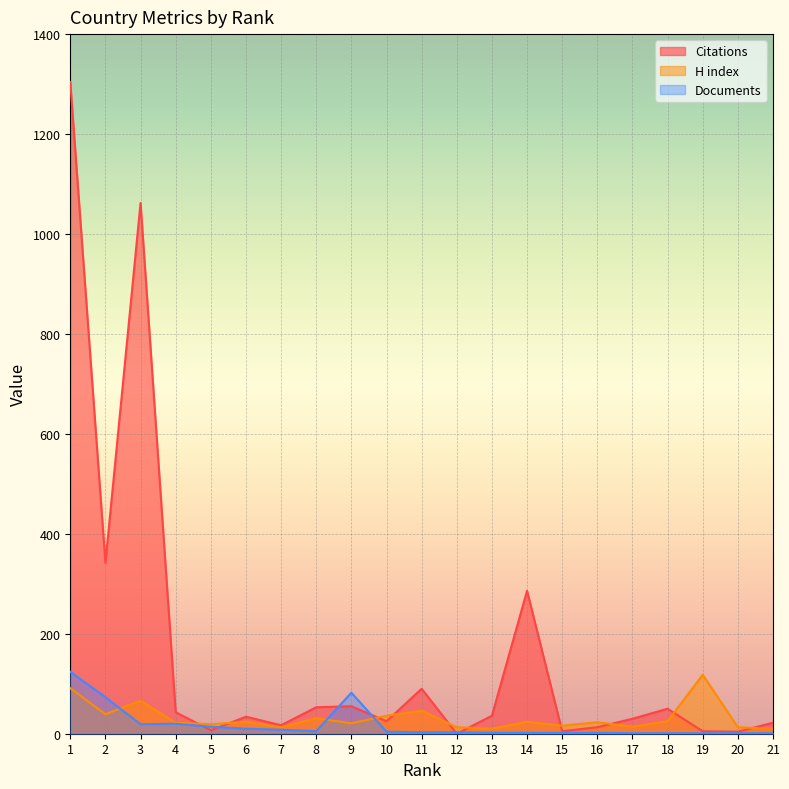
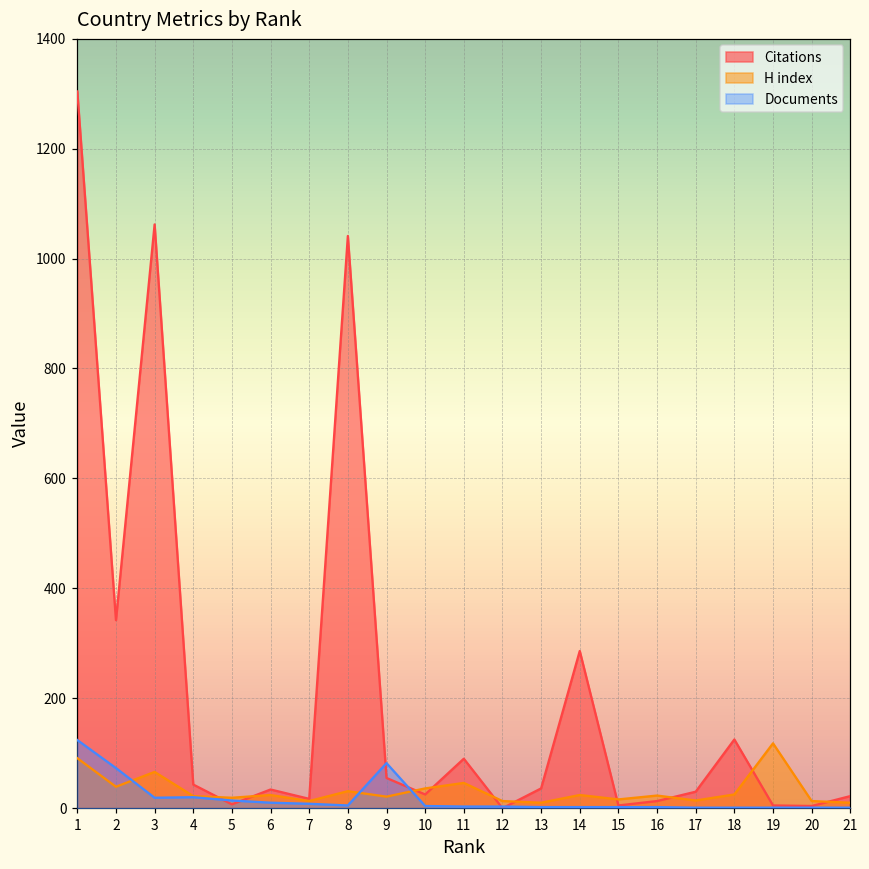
Citations, 8: 50 -> 1040
Citations, 18: 50 -> 130
